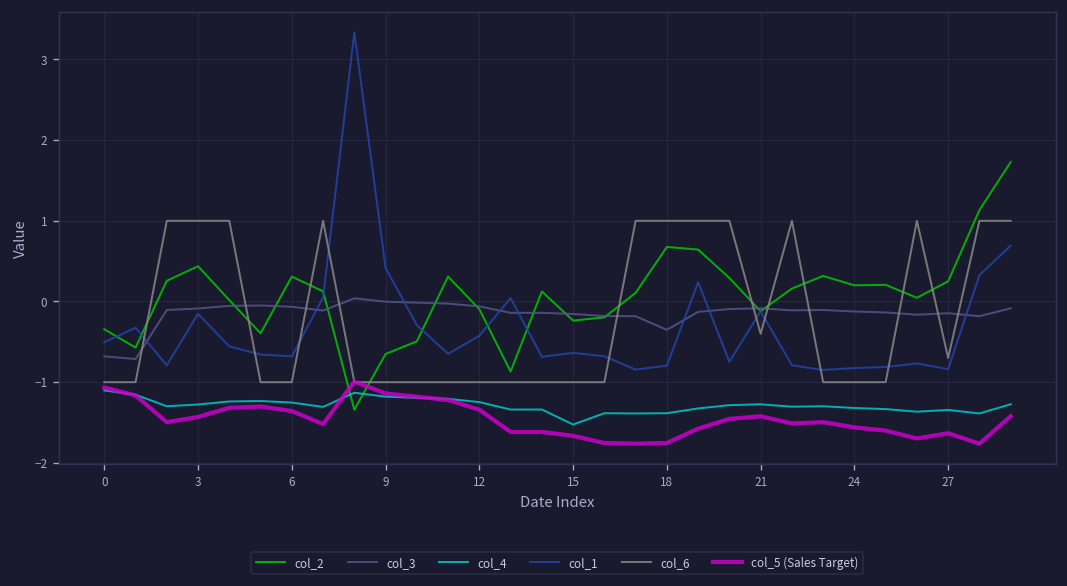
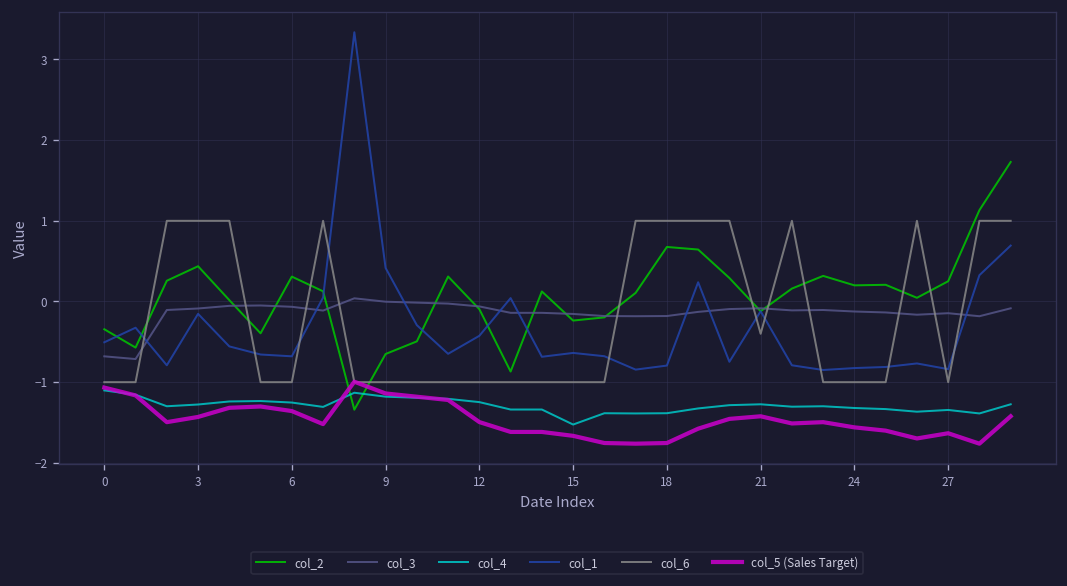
col_5 (Sales Target), 12: -1.3 -> -1.5
col_3, 18: -0.4 -> -0.2
col_6, 27: -0.7 -> -1.0
